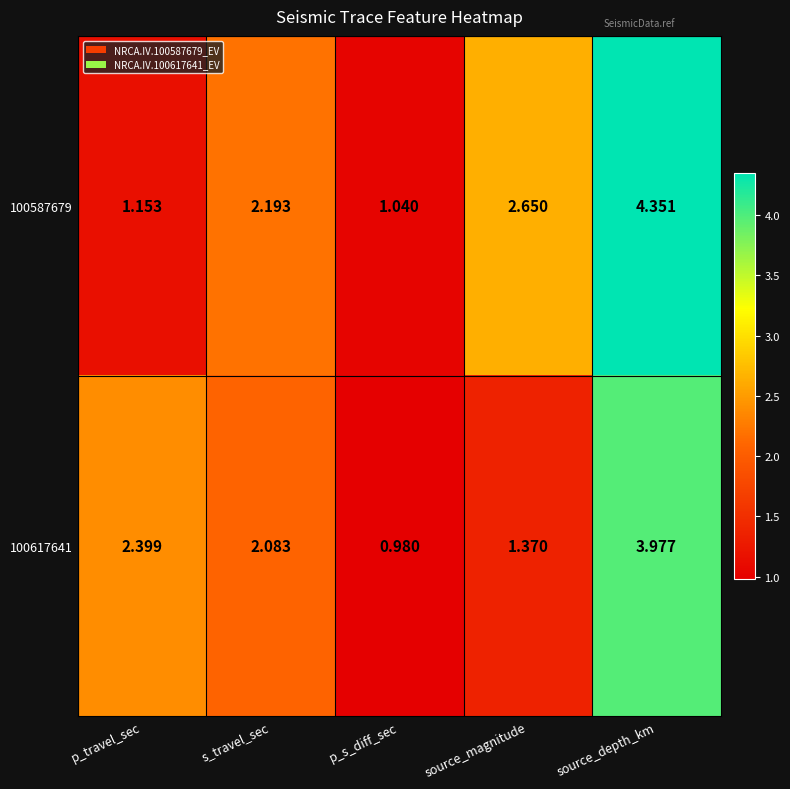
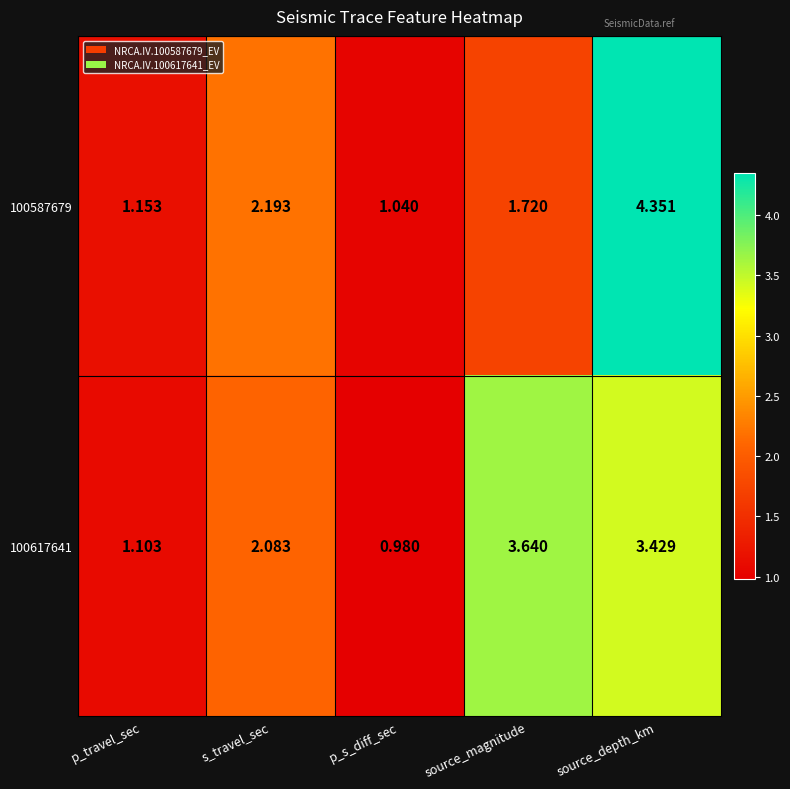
100587679, source_magnitude: 2.650 -> 1.720
100617641, p_travel_sec: 2.399 -> 1.103
100617641, source_magnitude: 1.370 -> 3.640
100617641, source_depth_km: 3.977 -> 3.429
